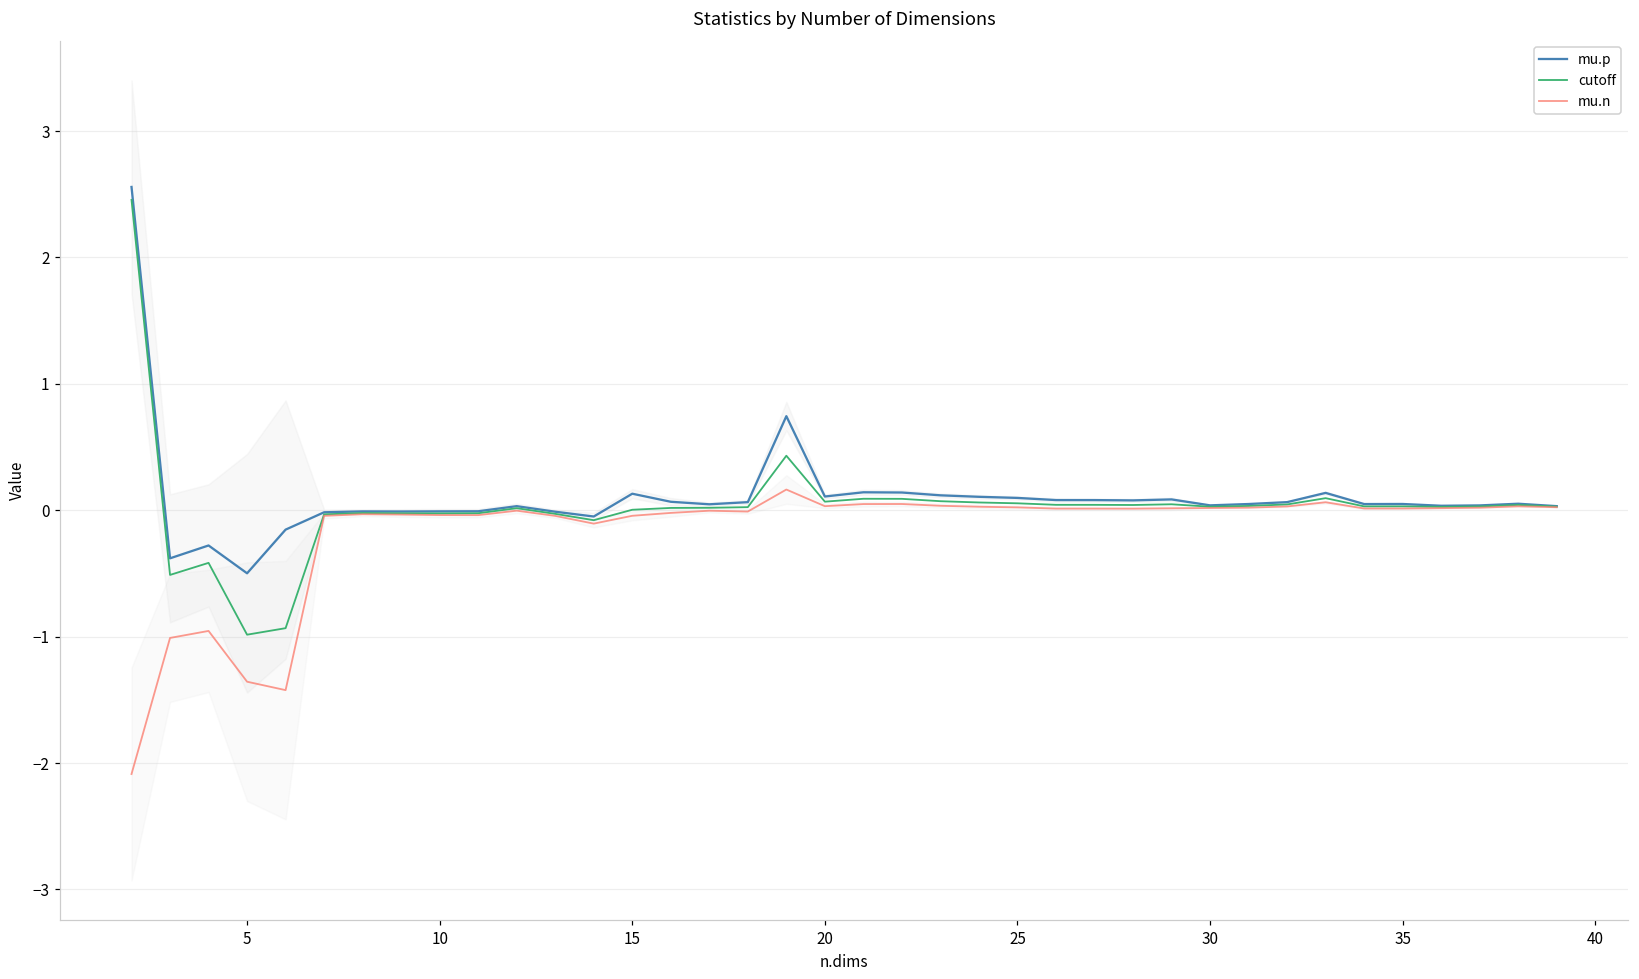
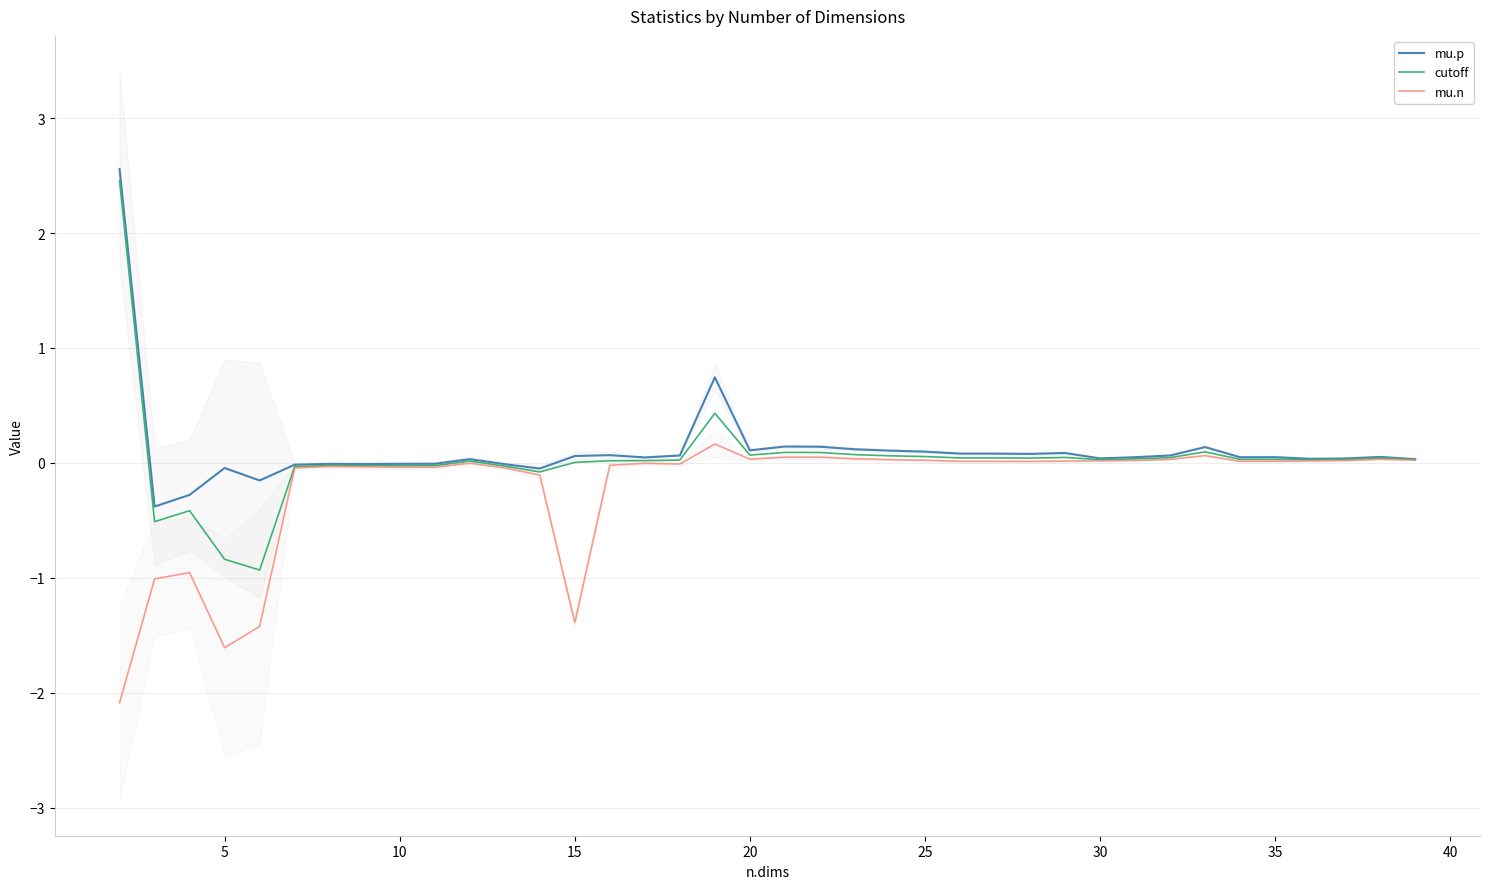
mu.p, 5: -0.50 -> -0.04
cutoff, 5: -0.98 -> -0.84
mu.n, 5: -1.36 -> -1.61
mu.p, 15: 0.13 -> 0.06
mu.n, 15: -0.04 -> -1.39
